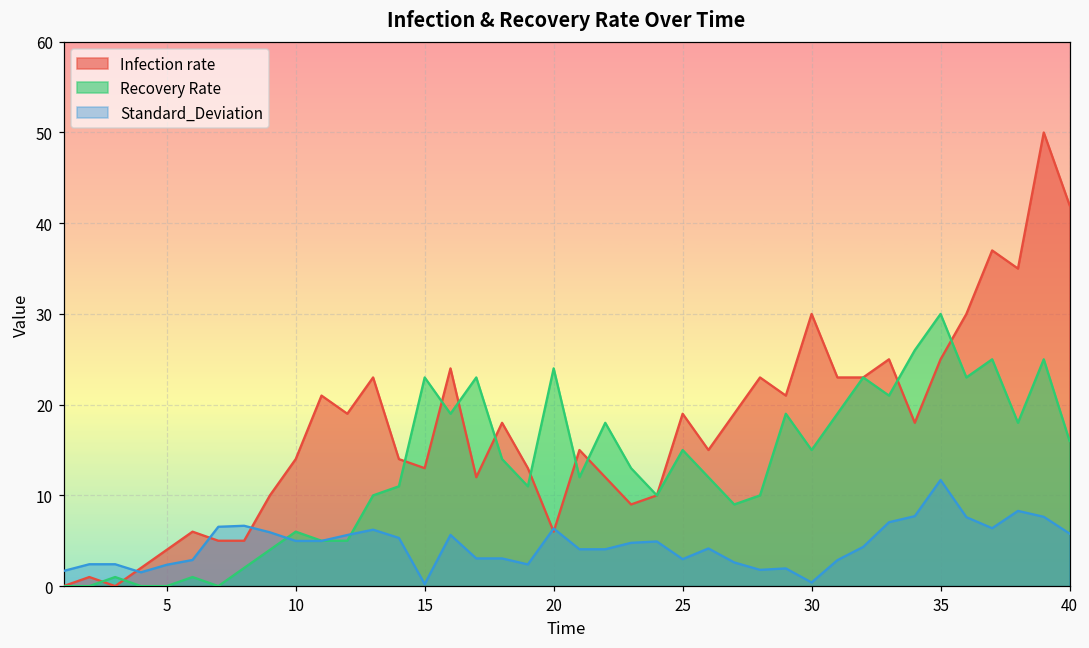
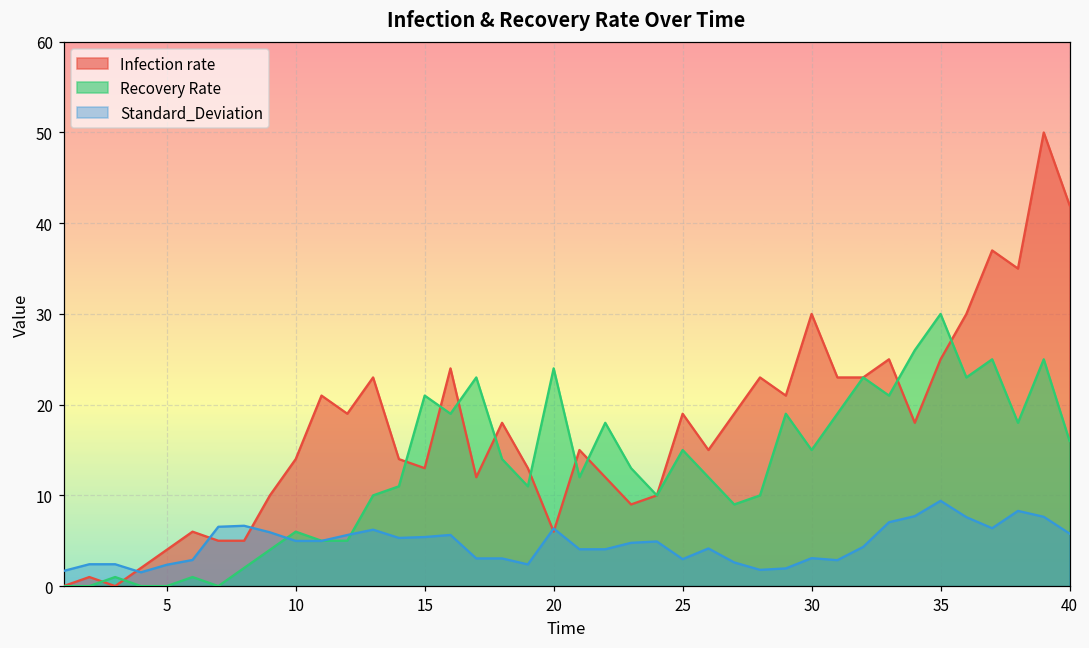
Recovery Rate, 15: 23 -> 21
Standard_Deviation, 15: 0 -> 5
Standard_Deviation, 30: 0 -> 3
Standard_Deviation, 35: 12 -> 9
